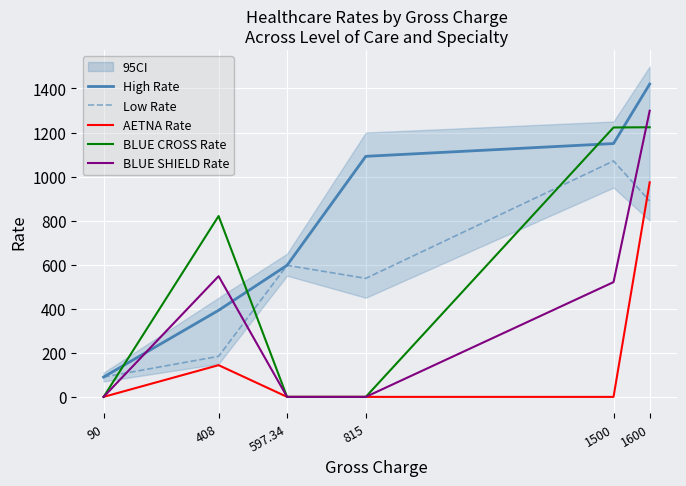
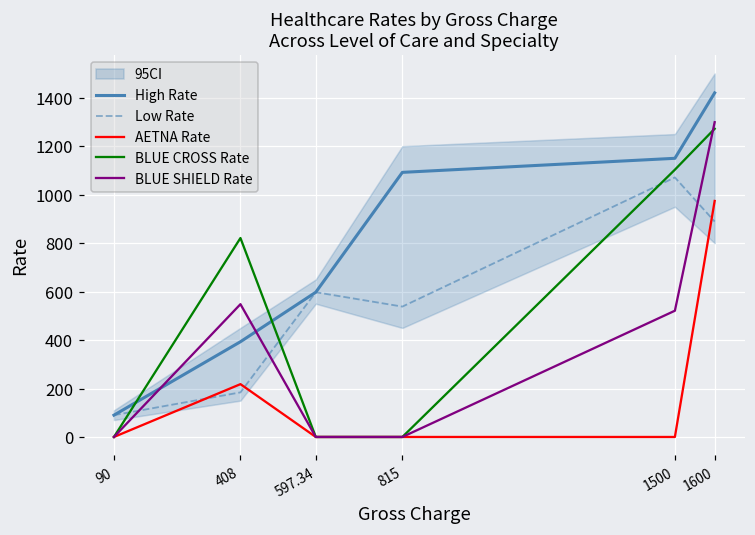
AETNA Rate, 408: 140 -> 220
BLUE CROSS Rate, 1500: 1220 -> 1100
BLUE CROSS Rate, 1600: 1220 -> 1270
